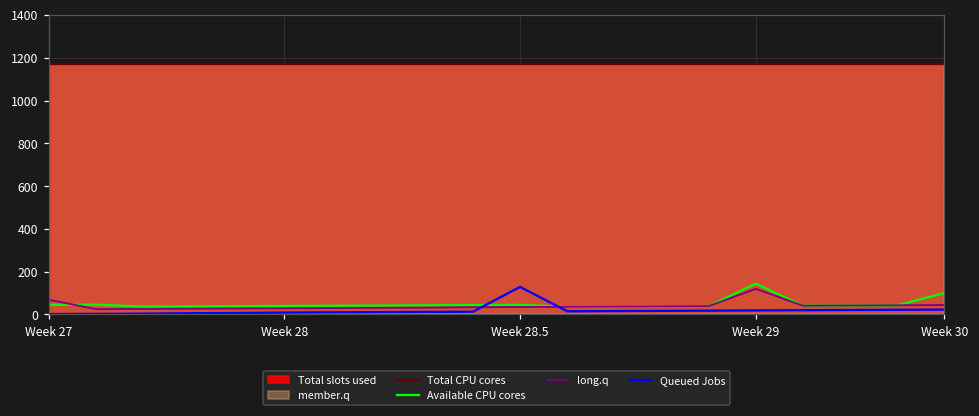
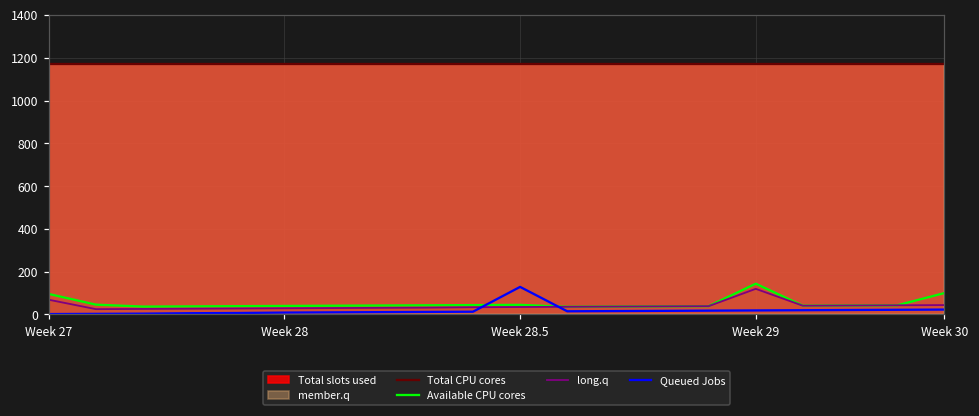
Available CPU cores, Week 27: 50 -> 100
